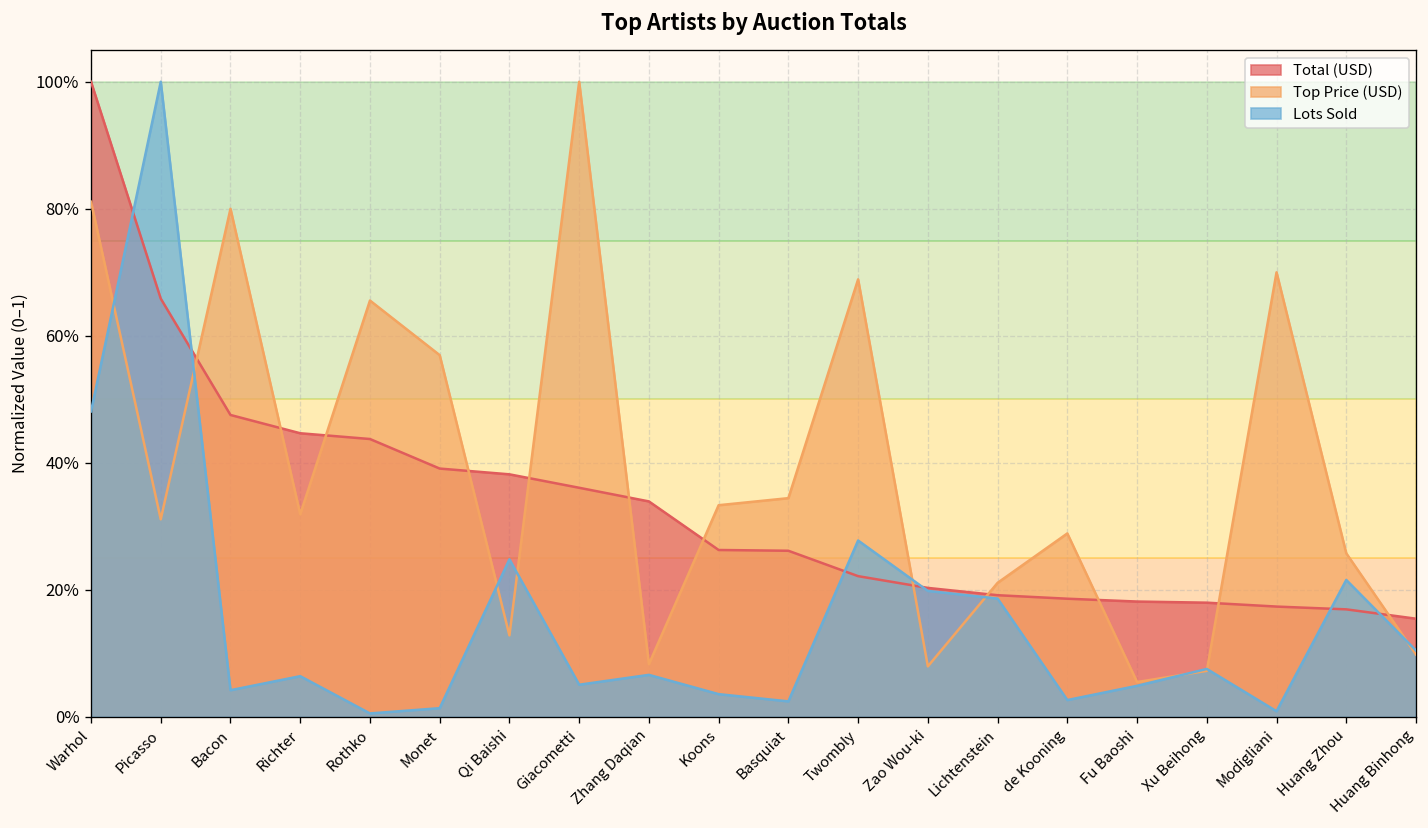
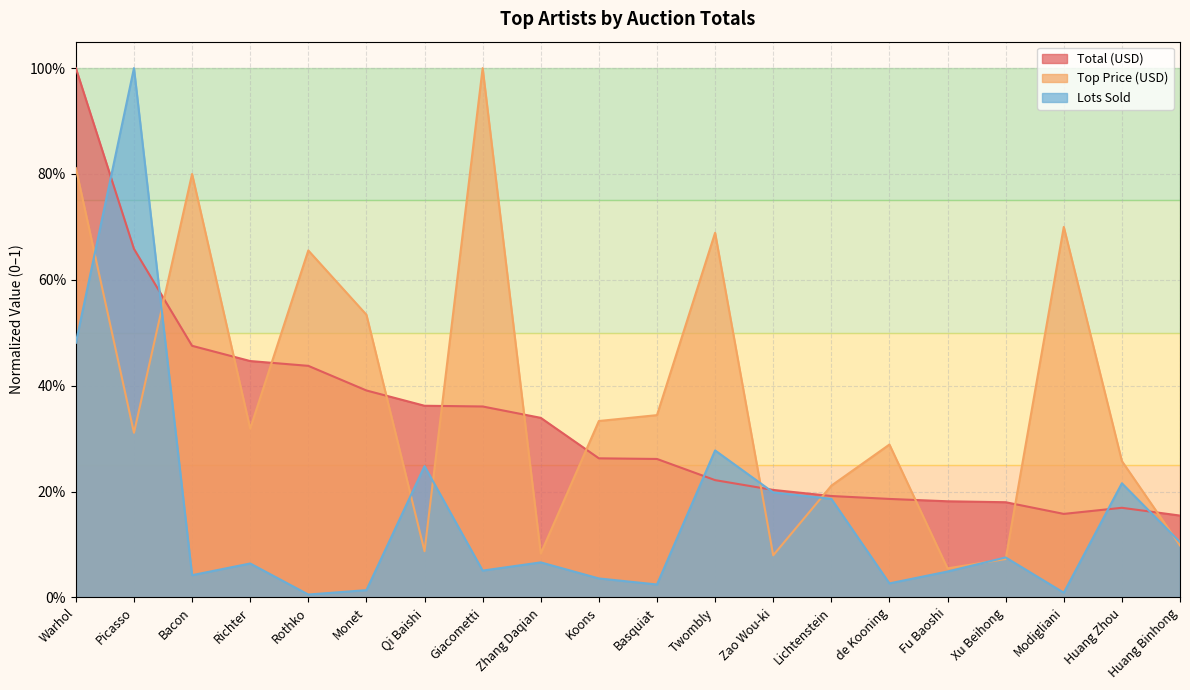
Top Price (USD), Monet: 57% -> 53%
Total (USD), Qi Baishi: 38% -> 36%
Top Price (USD), Qi Baishi: 13% -> 9%
Total (USD), Modigliani: 17% -> 16%
